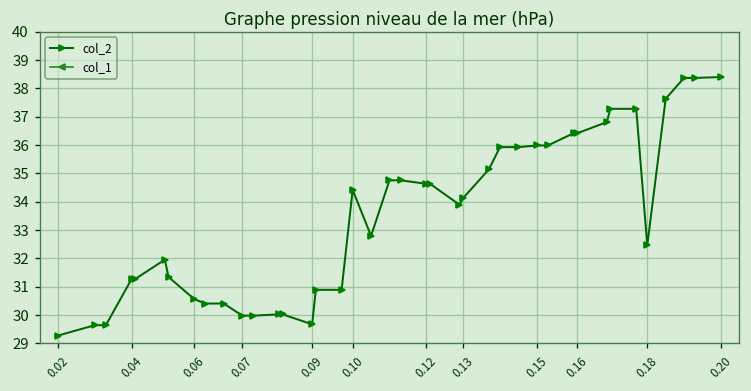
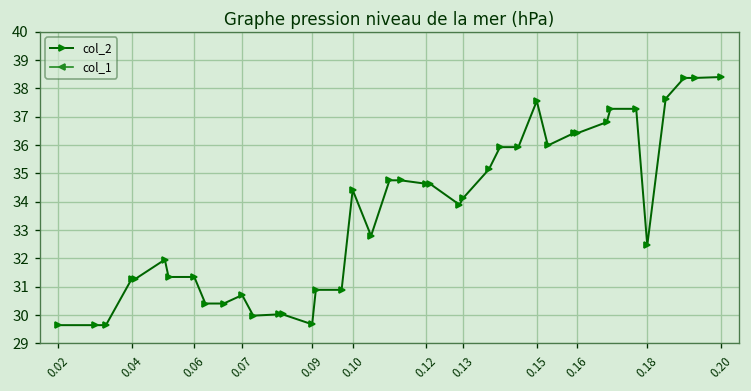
col_2, 0.02: 29.3 -> 29.6
col_2, 0.06: 30.6 -> 31.3
col_2, 0.07: 30.0 -> 30.7
col_2, 0.15: 36.0 -> 37.6
